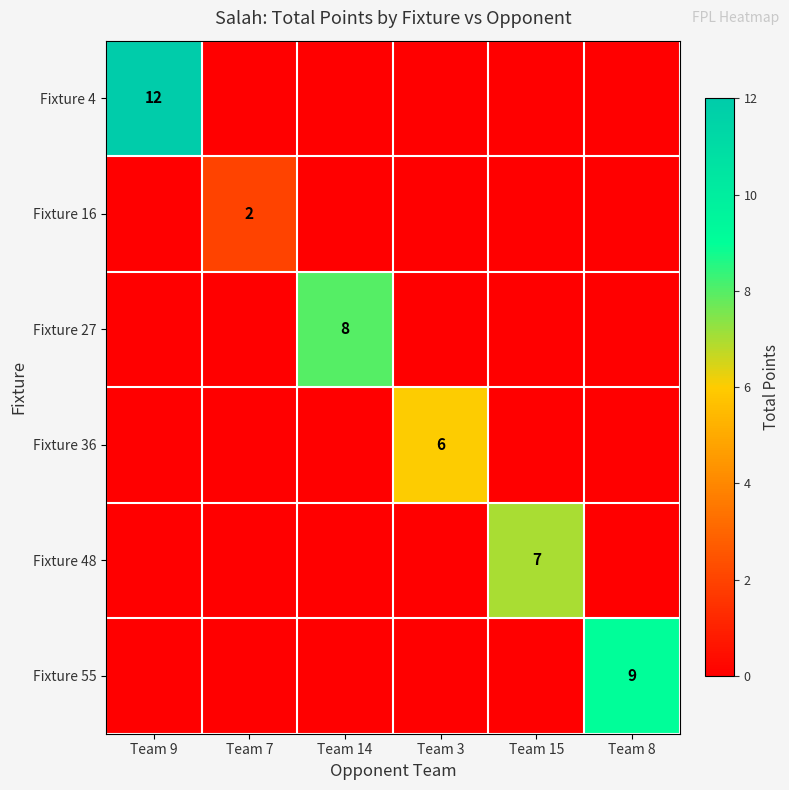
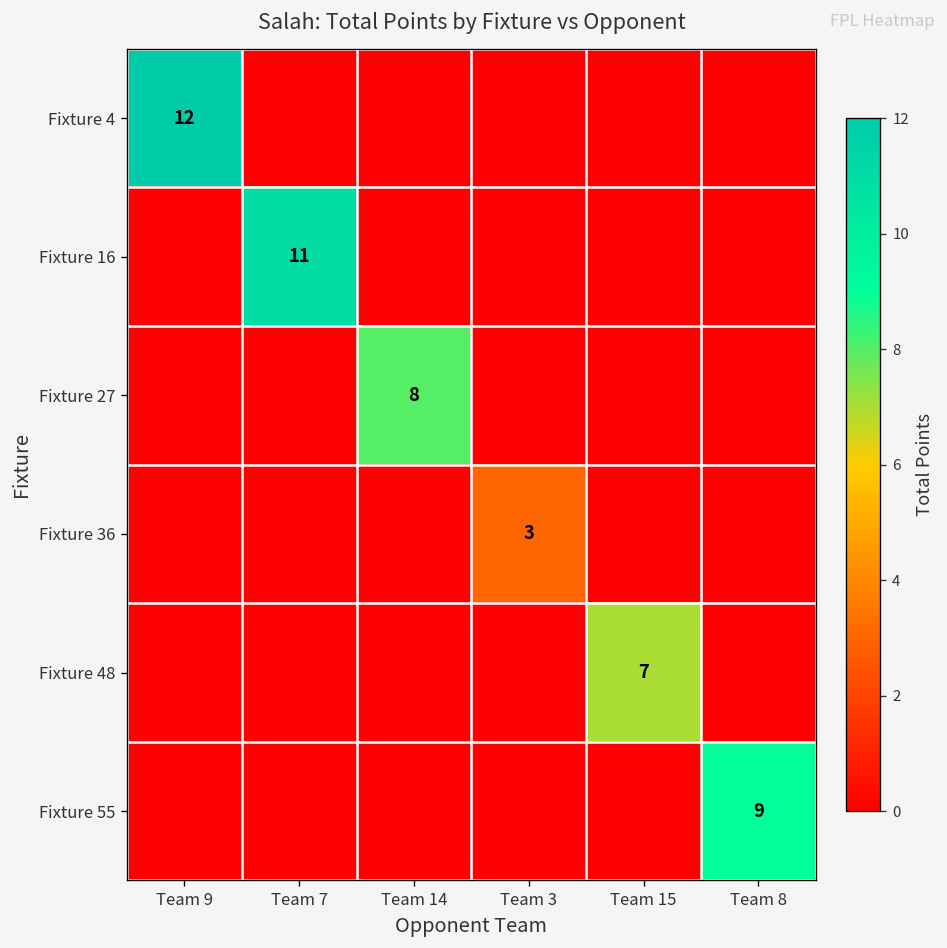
Fixture 16, Team 7: 2 -> 11
Fixture 36, Team 3: 6 -> 3
